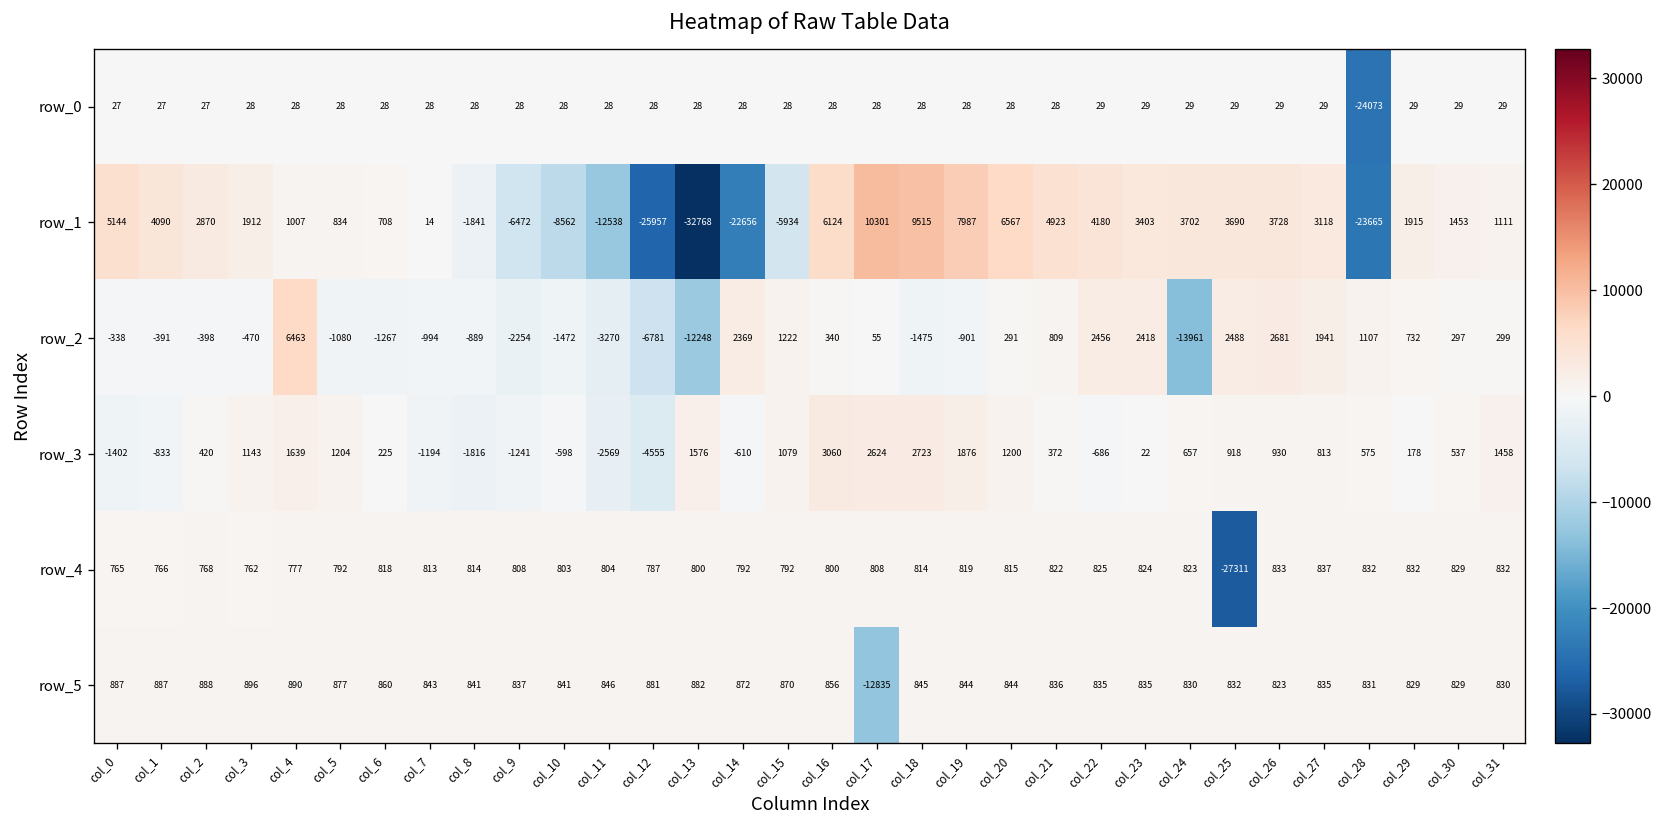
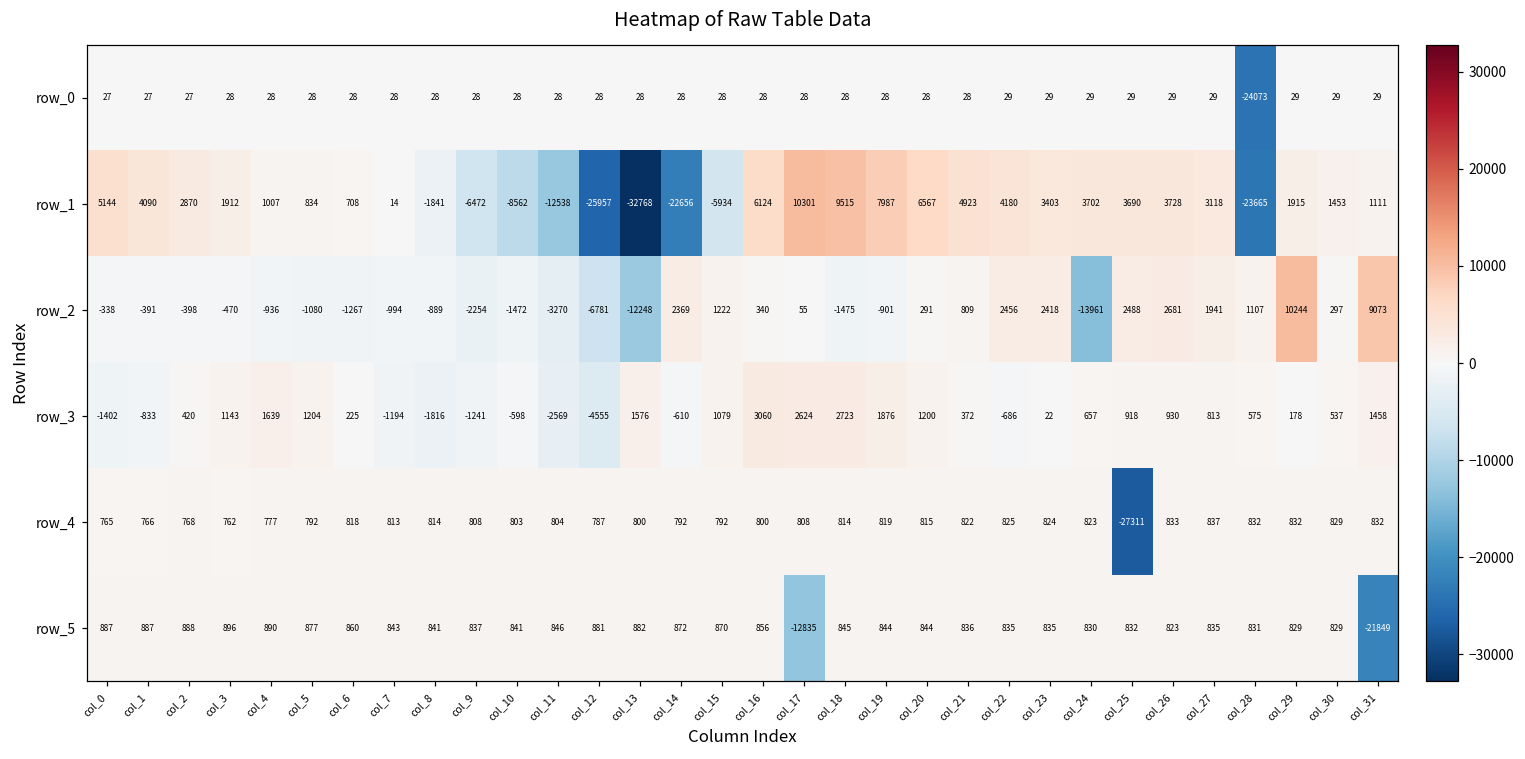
row_2, col_4: 6463 -> -936
row_2, col_29: 732 -> 10244
row_2, col_31: 299 -> 9073
row_5, col_31: 830 -> -21849
